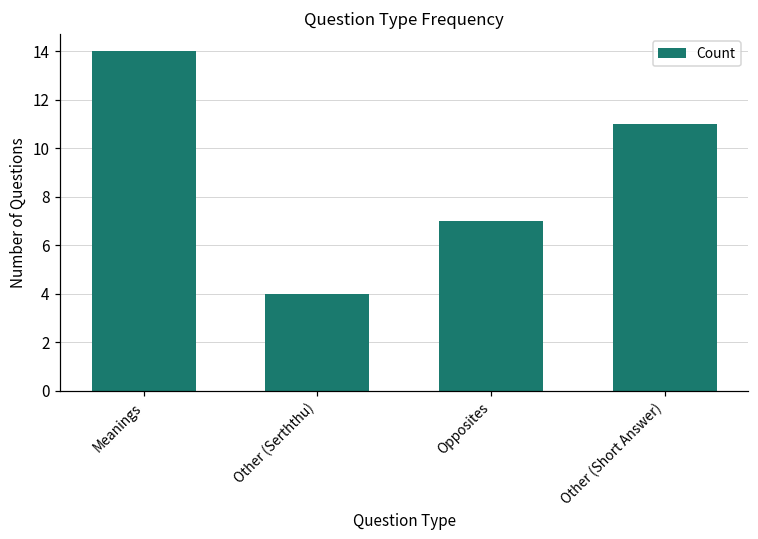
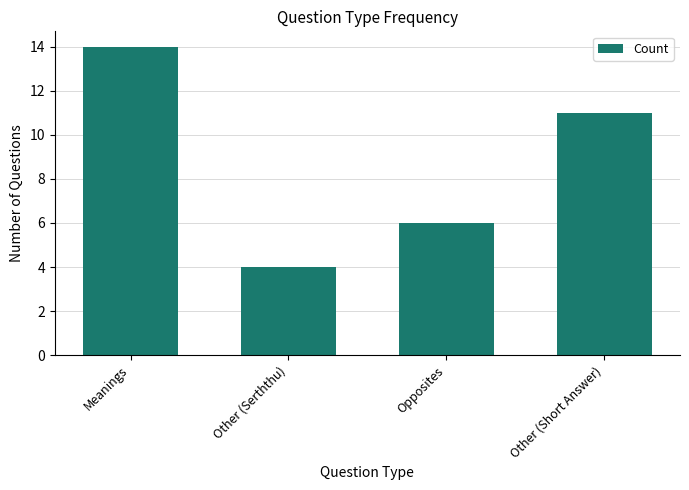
Opposites: 7 -> 6
